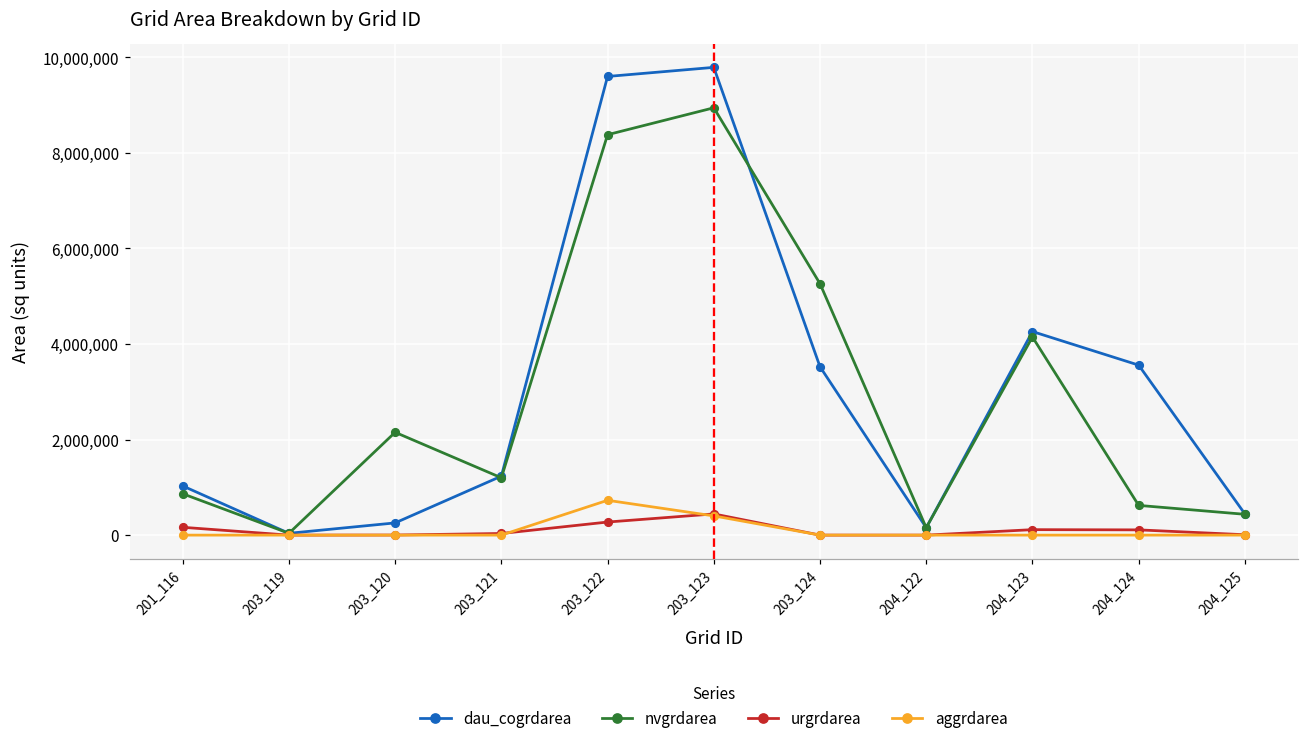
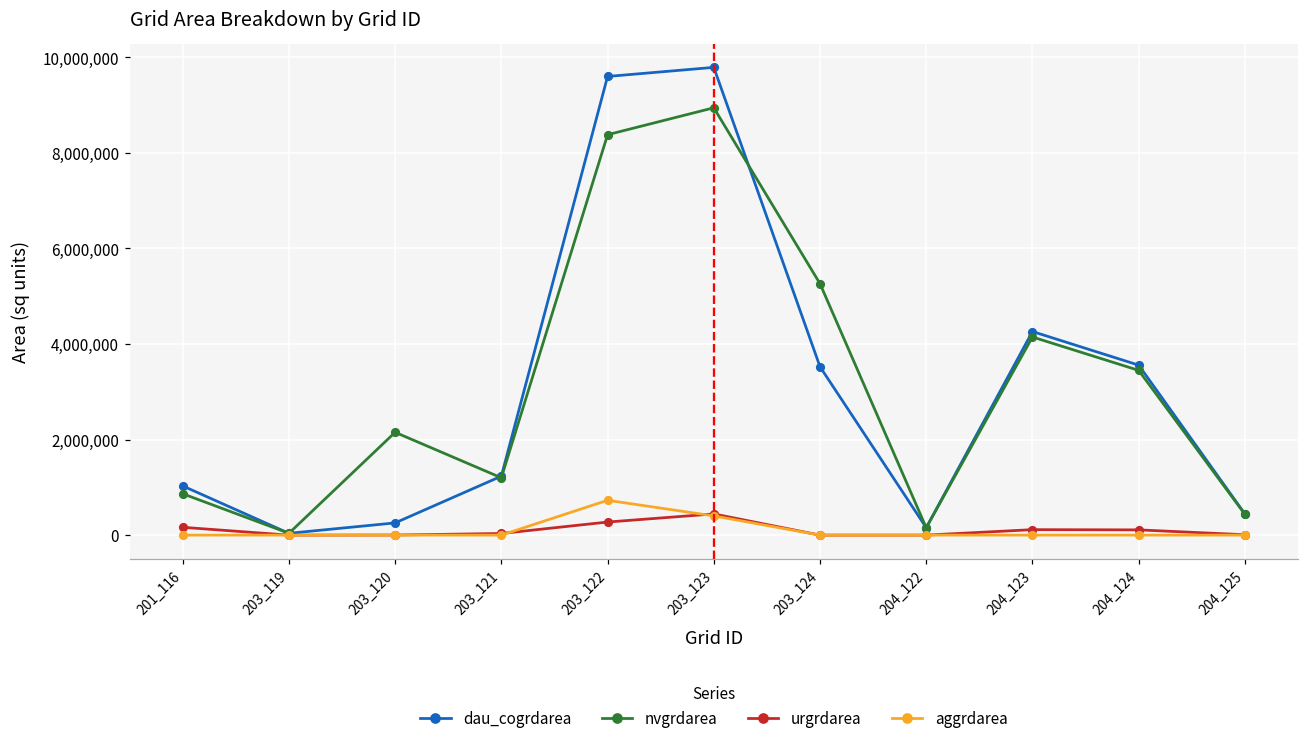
nvgrdarea, 204_124: 600,000 -> 3,400,000
